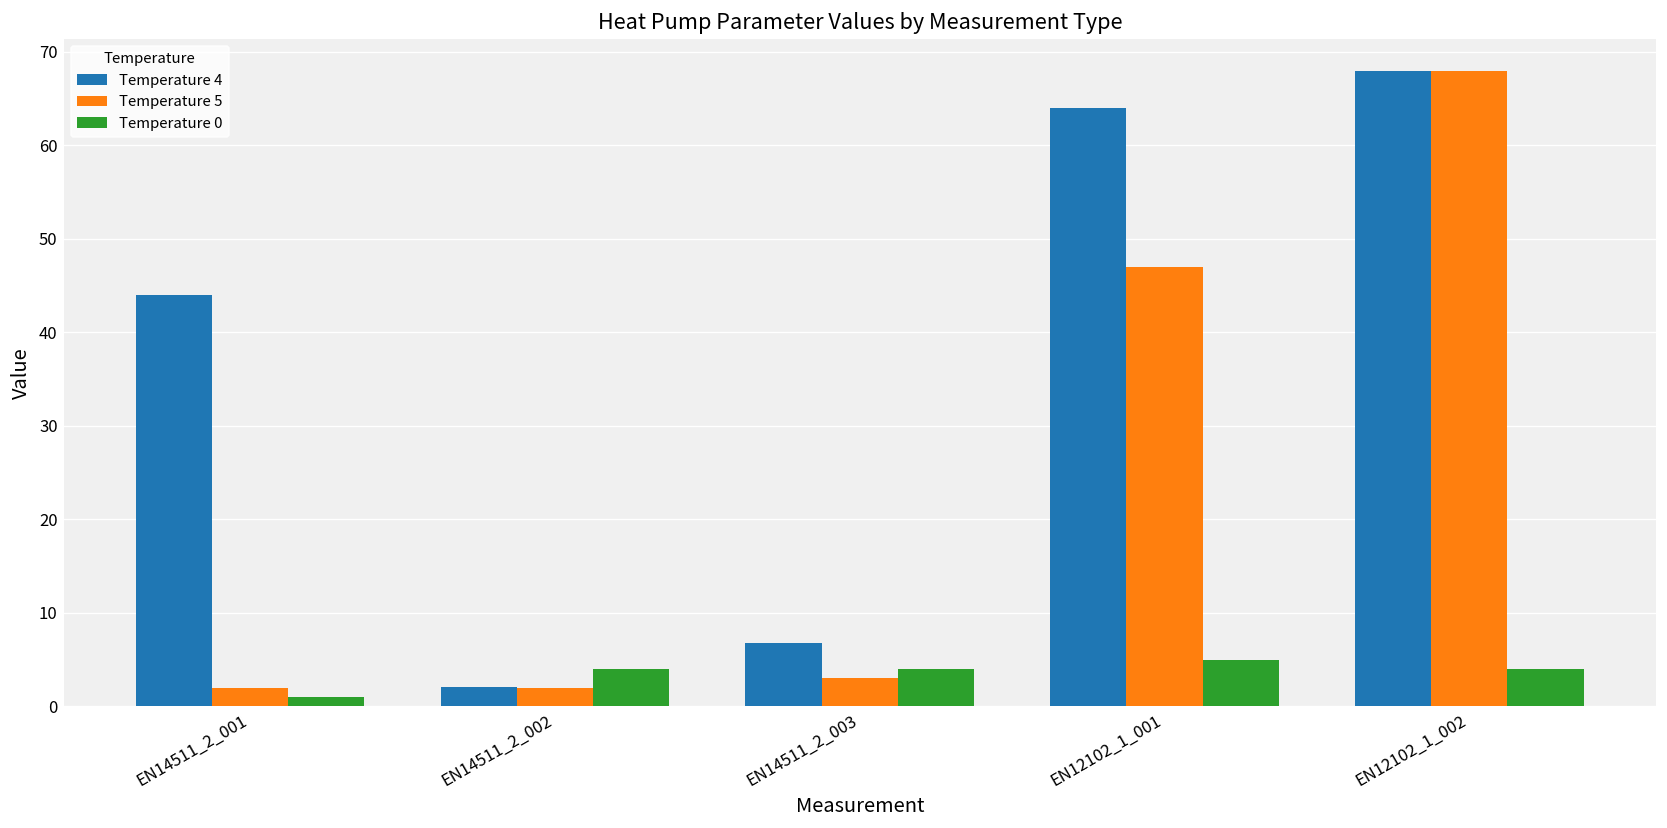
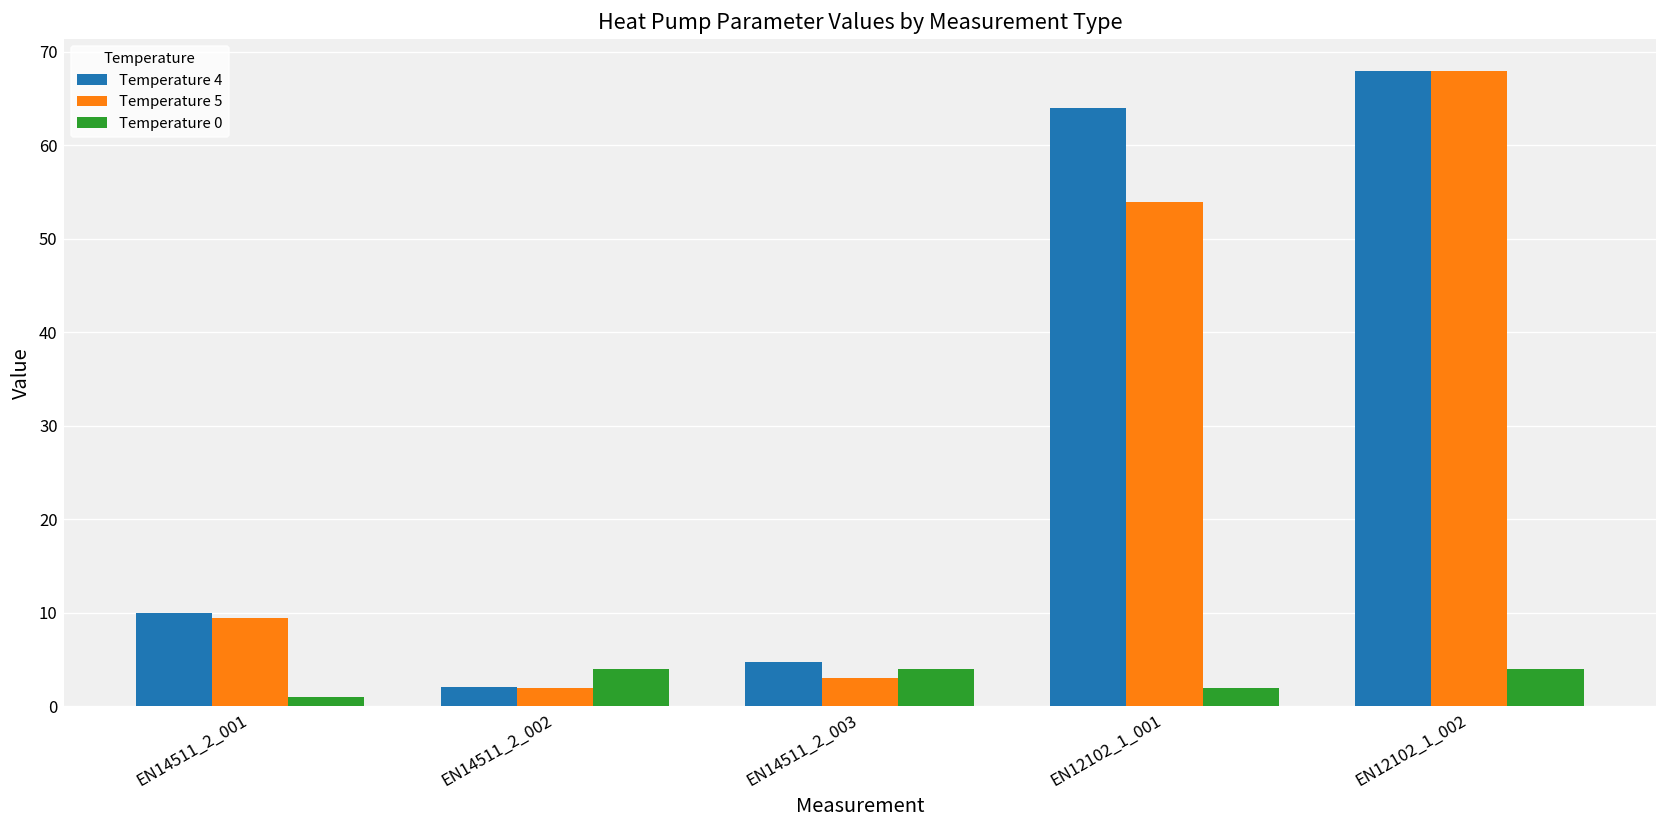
Temperature 4, EN14511_2_001: 44 -> 10
Temperature 5, EN14511_2_001: 2 -> 9
Temperature 4, EN14511_2_003: 7 -> 5
Temperature 5, EN12102_1_001: 47 -> 54
Temperature 0, EN12102_1_001: 5 -> 2
